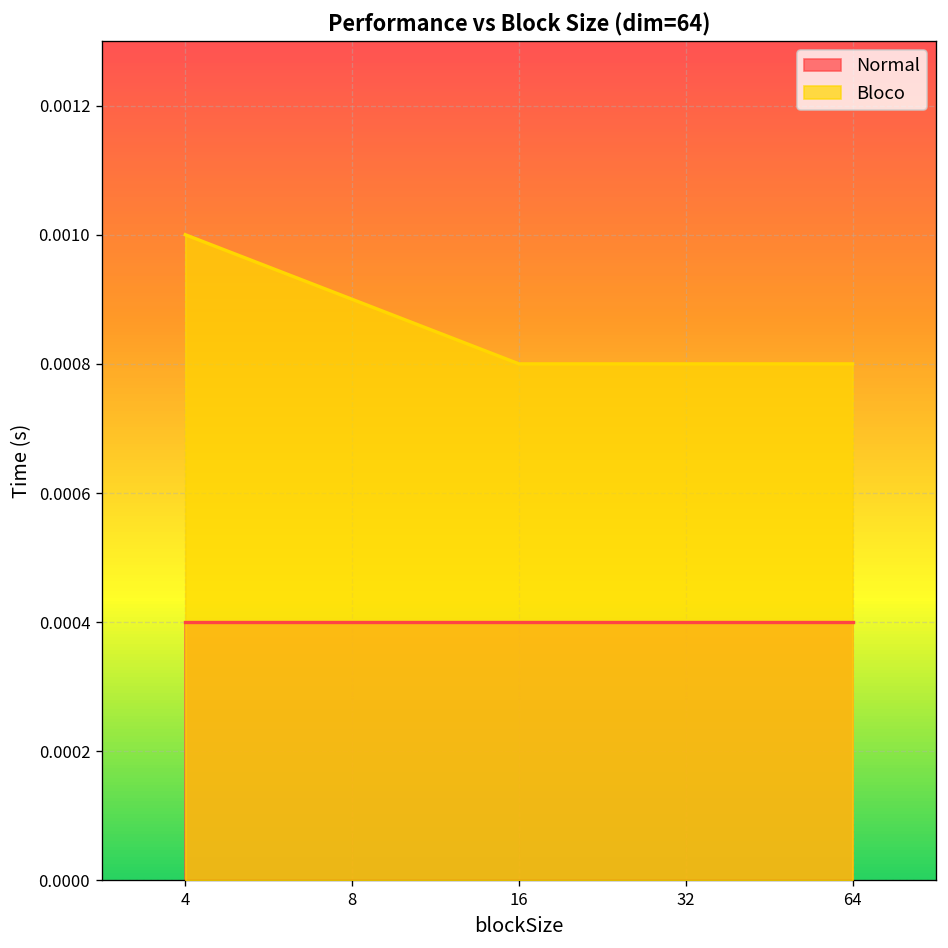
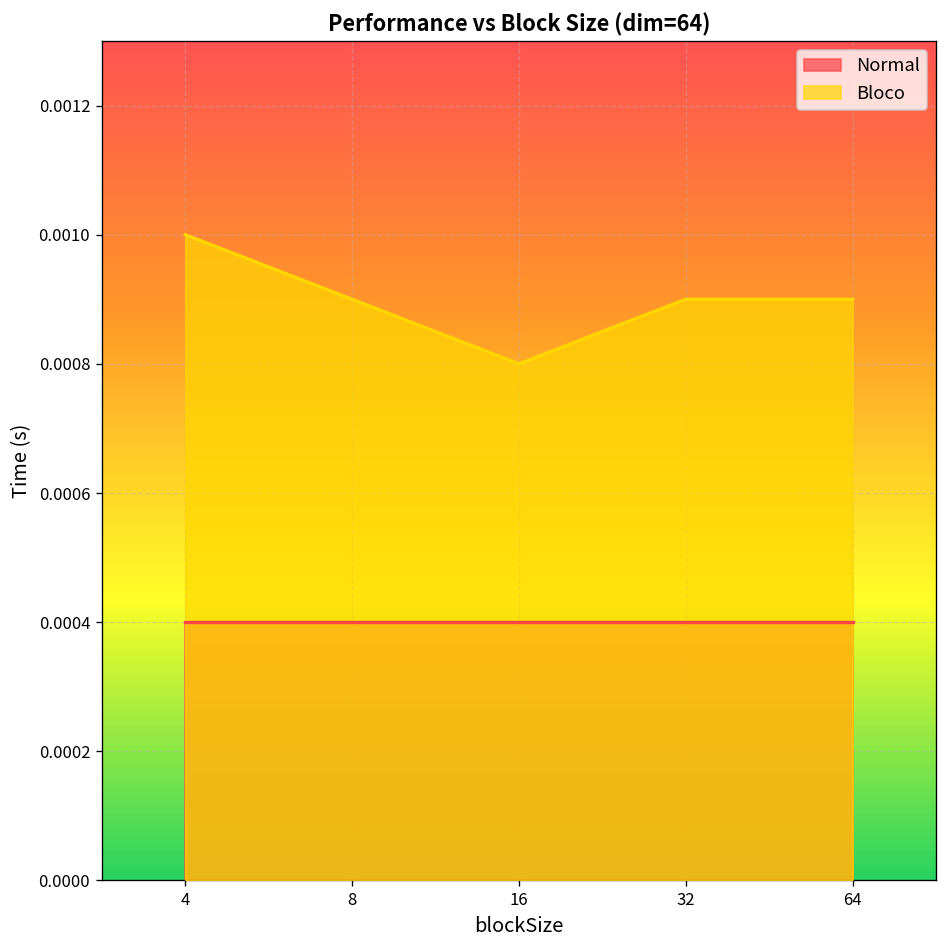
Bloco, 32: 0.0008 -> 0.0009
Bloco, 64: 0.0008 -> 0.0009
